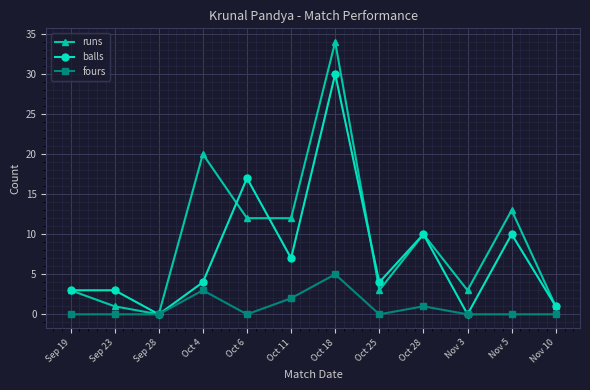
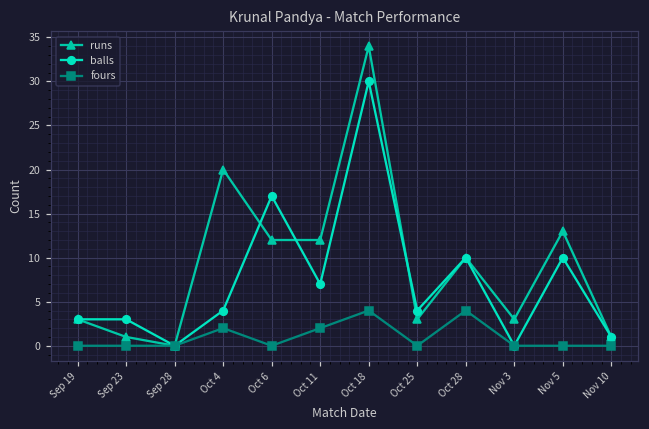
fours, Oct 4: 3 -> 2
fours, Oct 18: 5 -> 4
fours, Oct 28: 1 -> 4
